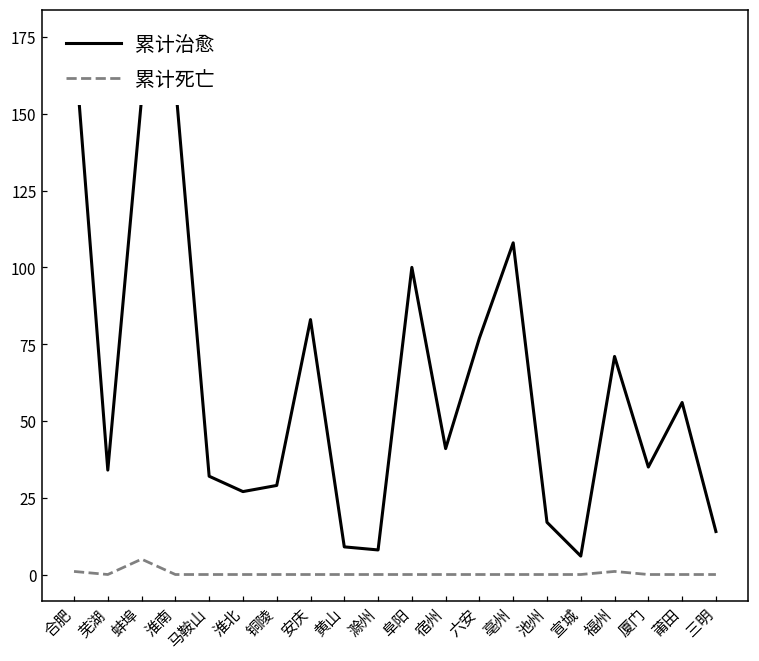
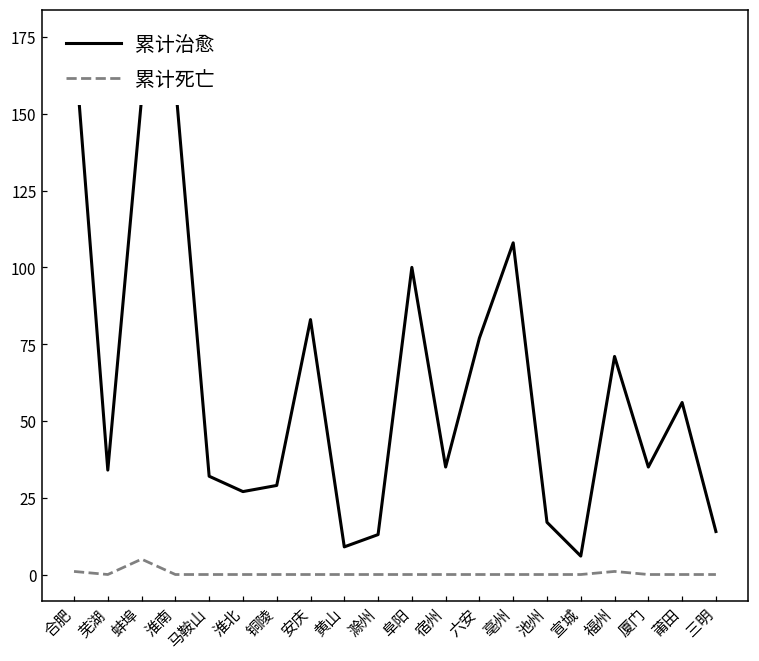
累计治愈, 滁州: 8 -> 13
累计治愈, 宿州: 41 -> 35
